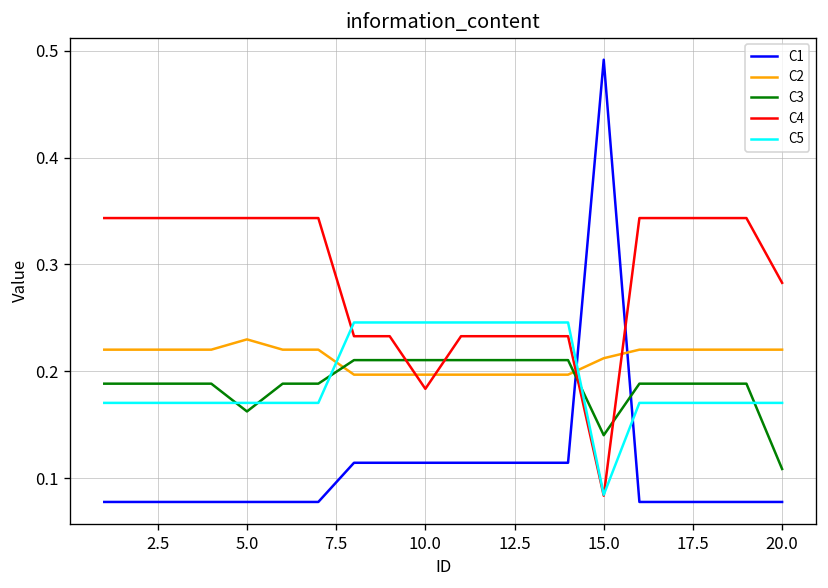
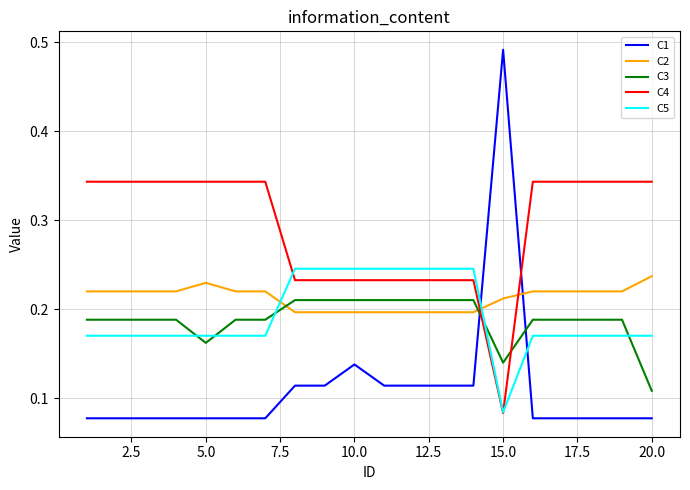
C1, 10.0: 0.11 -> 0.14
C4, 10.0: 0.18 -> 0.23
C2, 20.0: 0.22 -> 0.24
C4, 20.0: 0.28 -> 0.34
